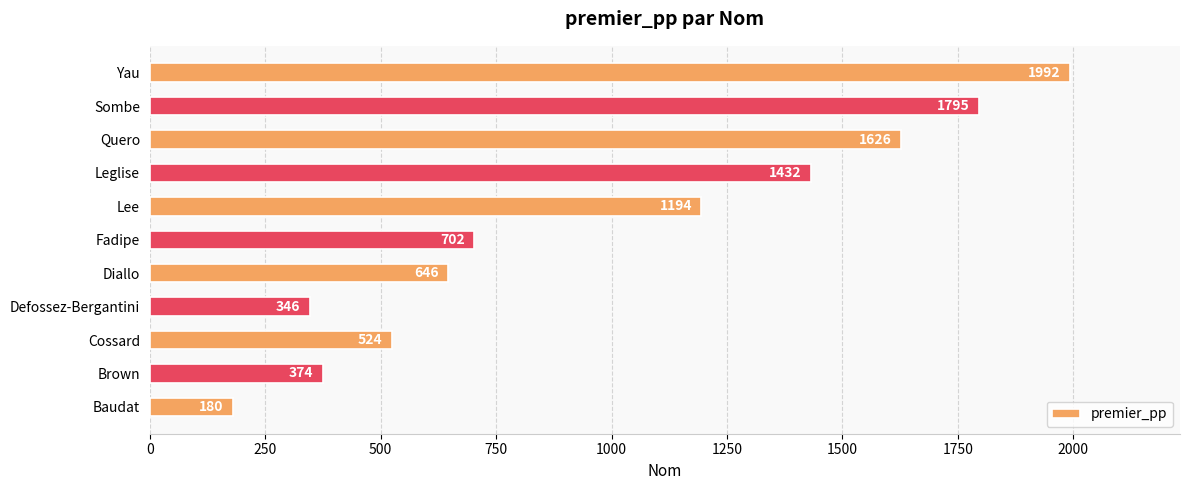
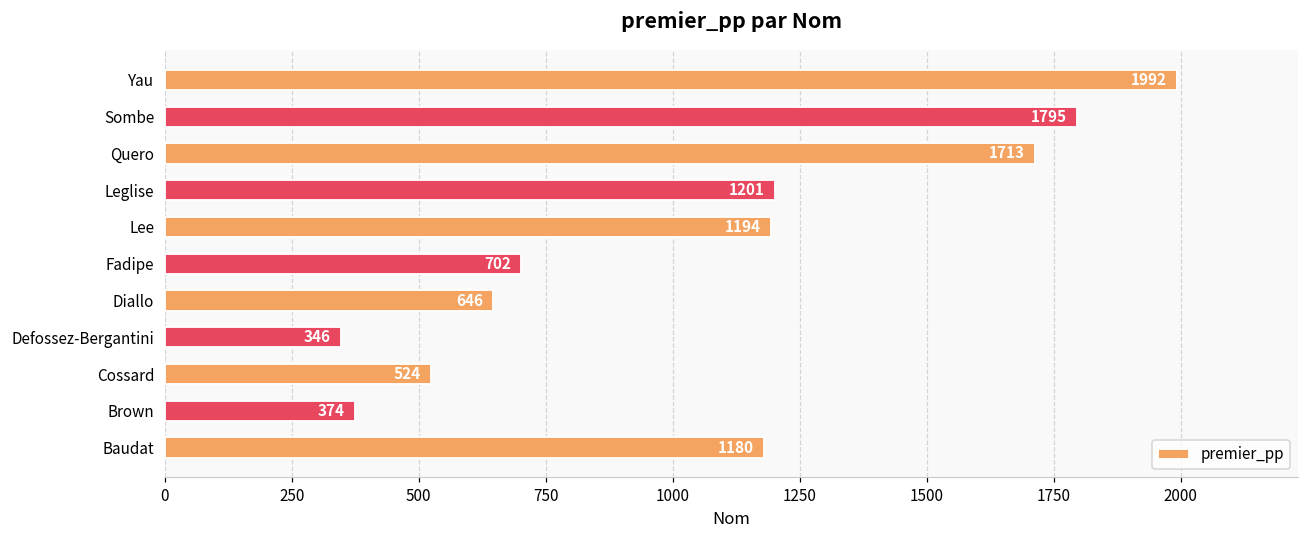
Quero: 1626 -> 1713
Leglise: 1432 -> 1201
Baudat: 180 -> 1180
